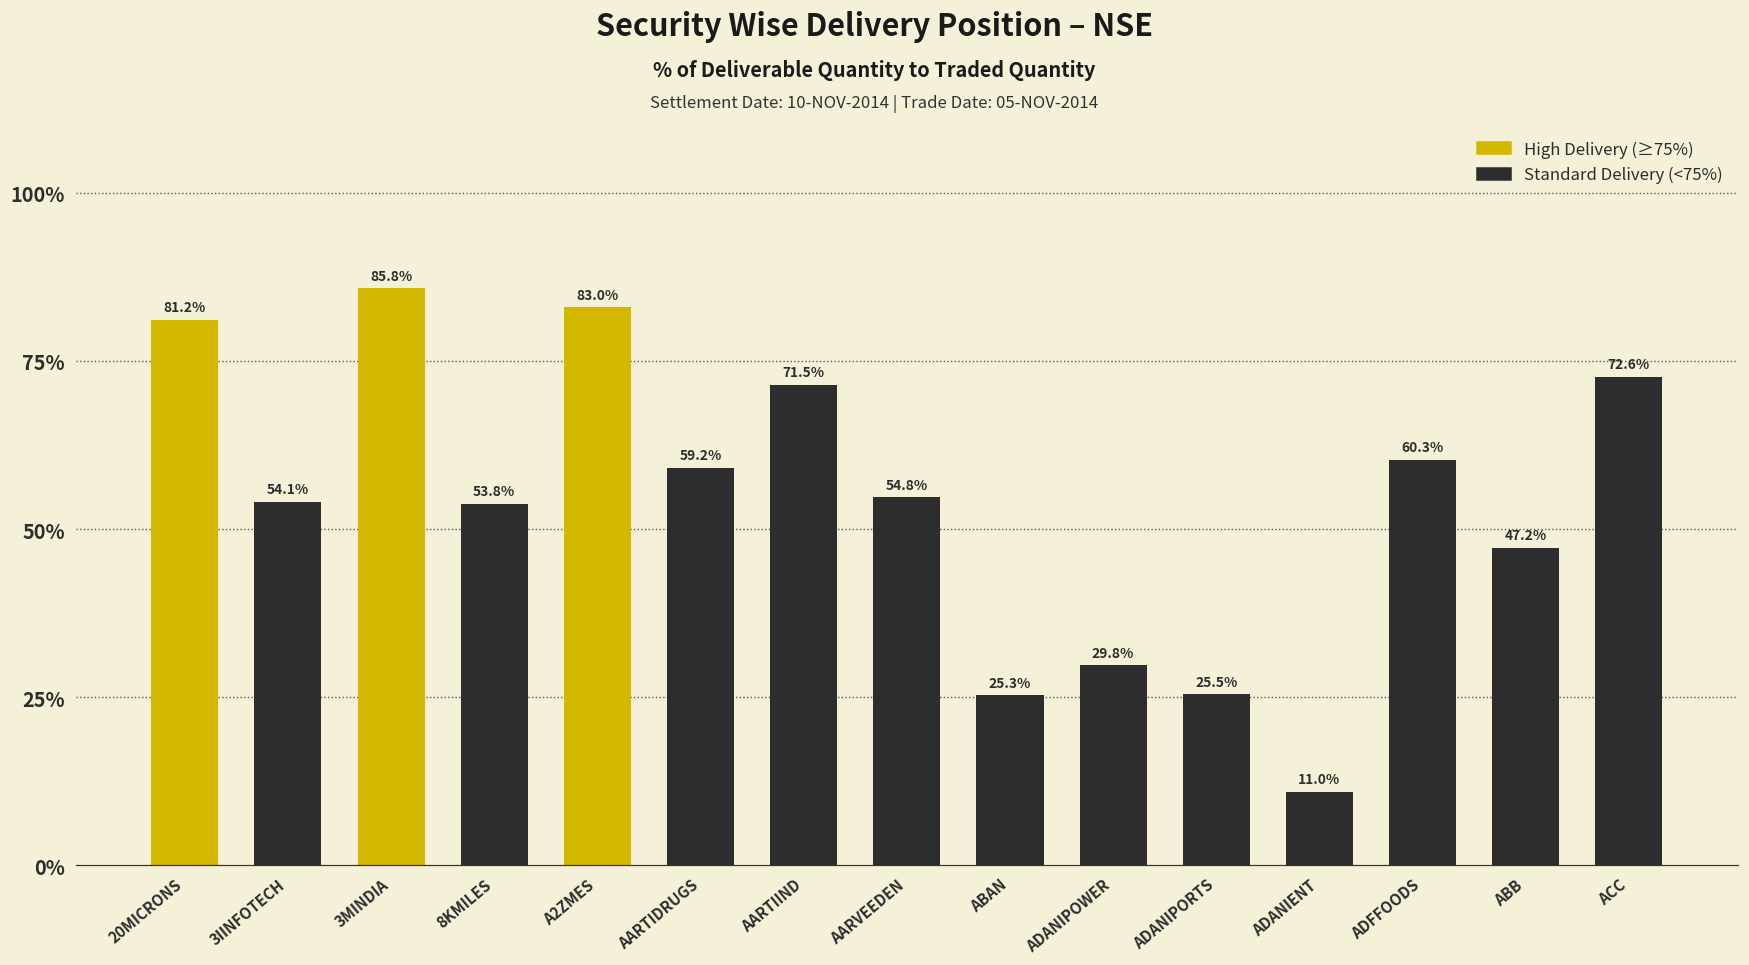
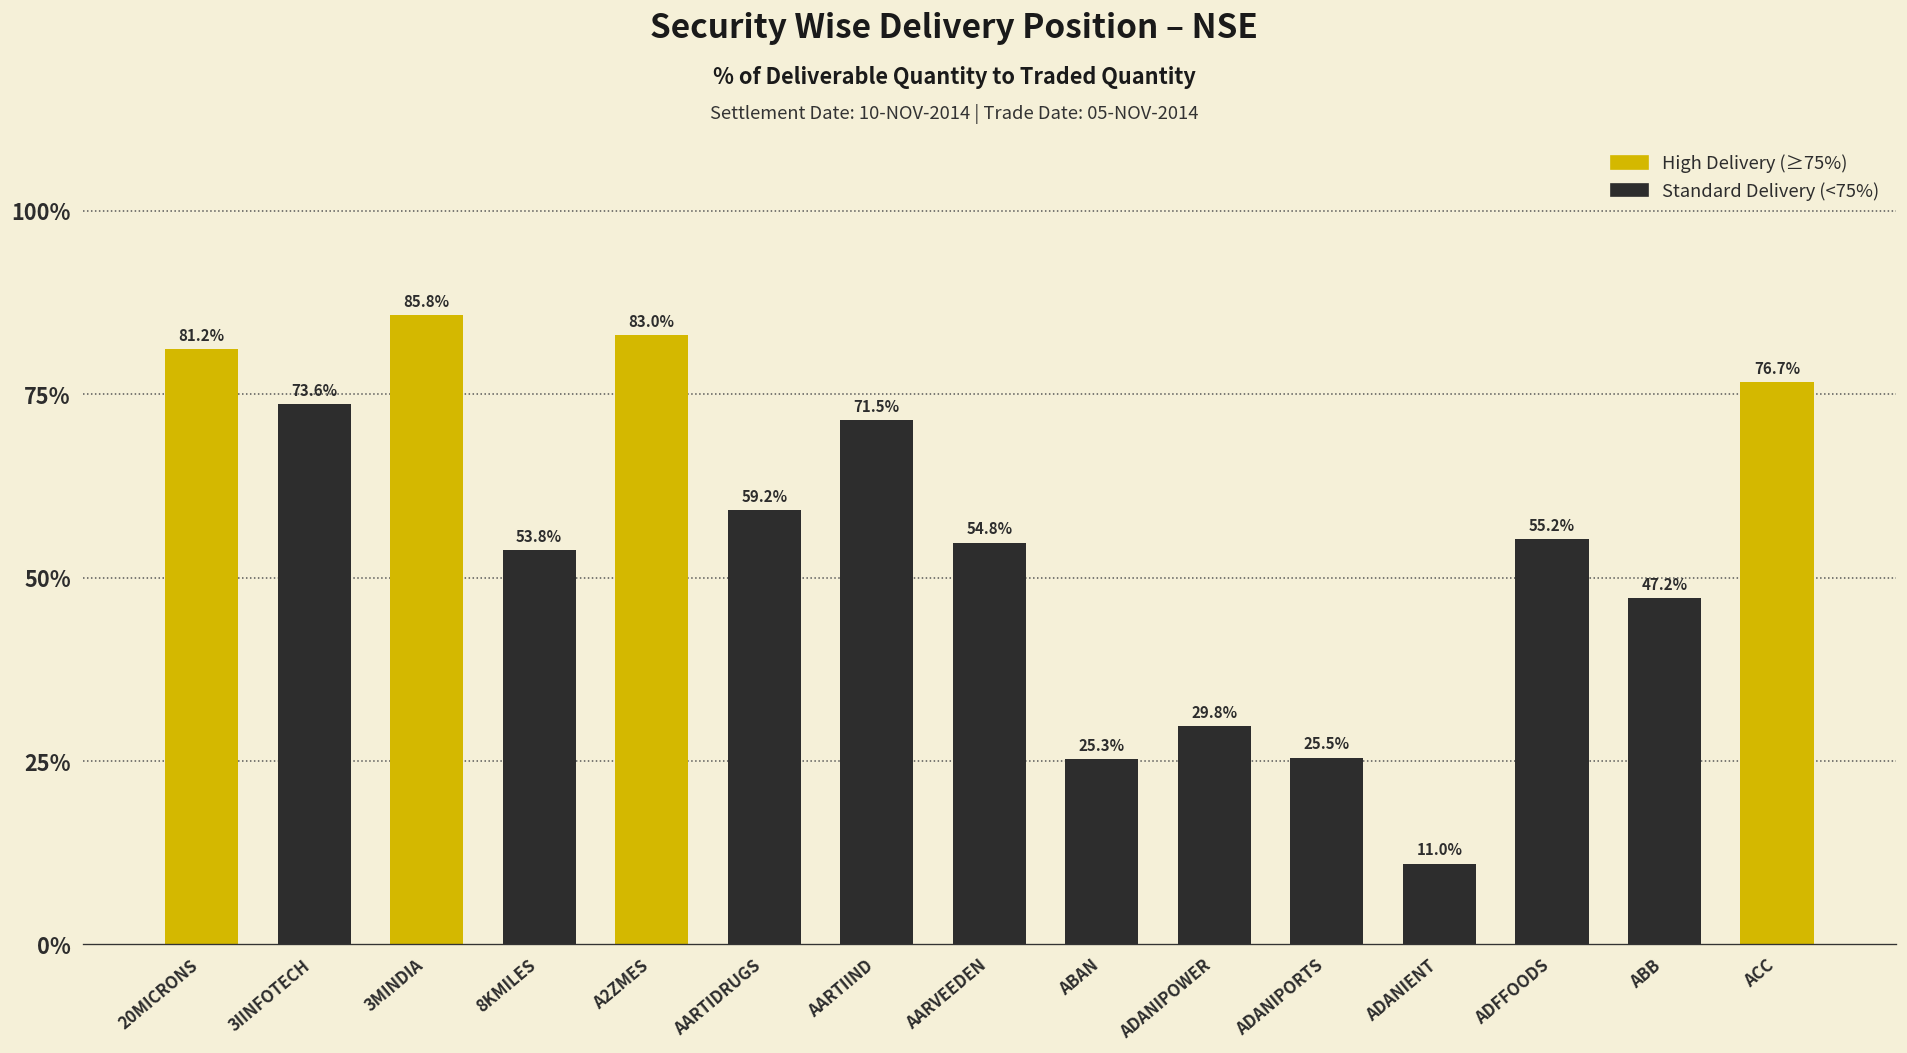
3IINFOTECH: 54.1% -> 73.6%
ADFFOODS: 60.3% -> 55.2%
ACC: 72.6% -> 76.7%
